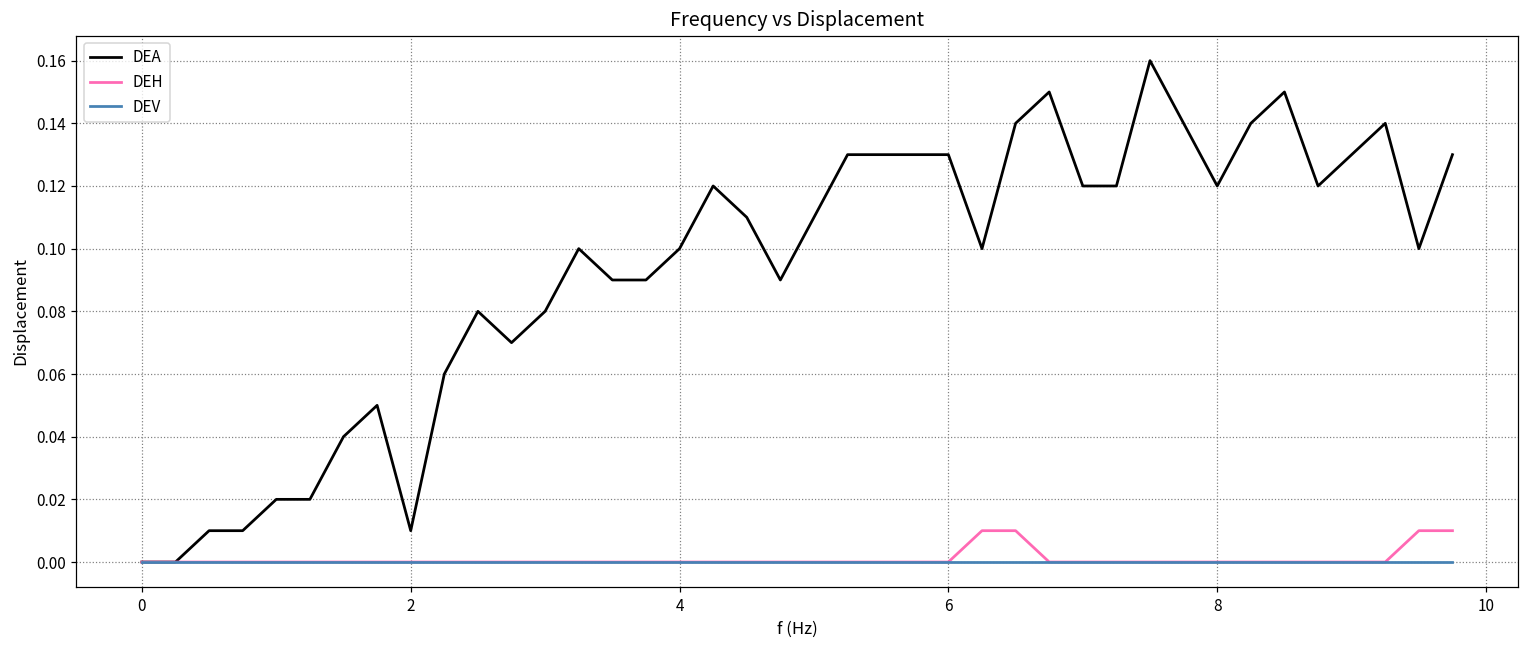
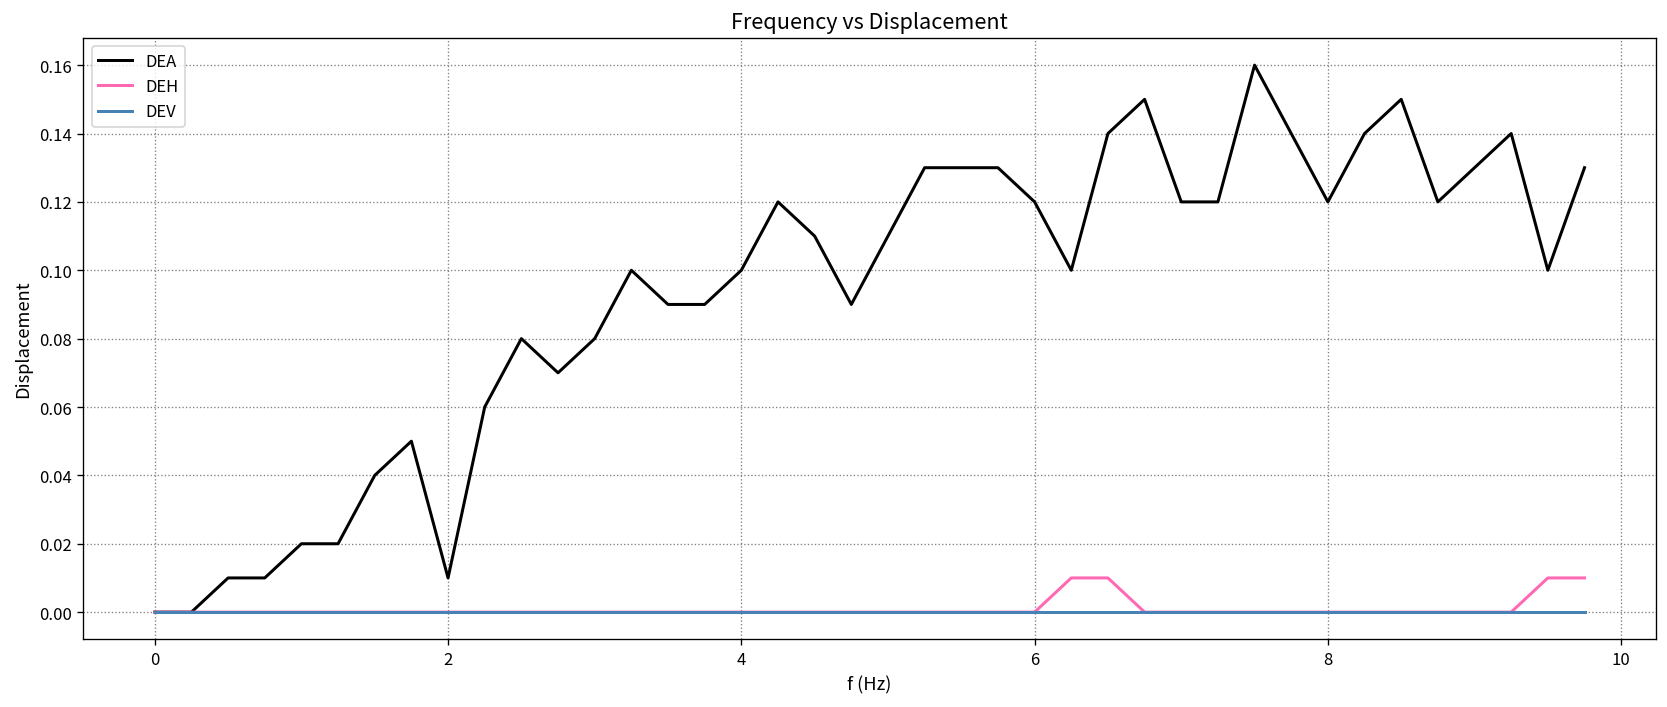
DEA, 6: 0.13 -> 0.12
